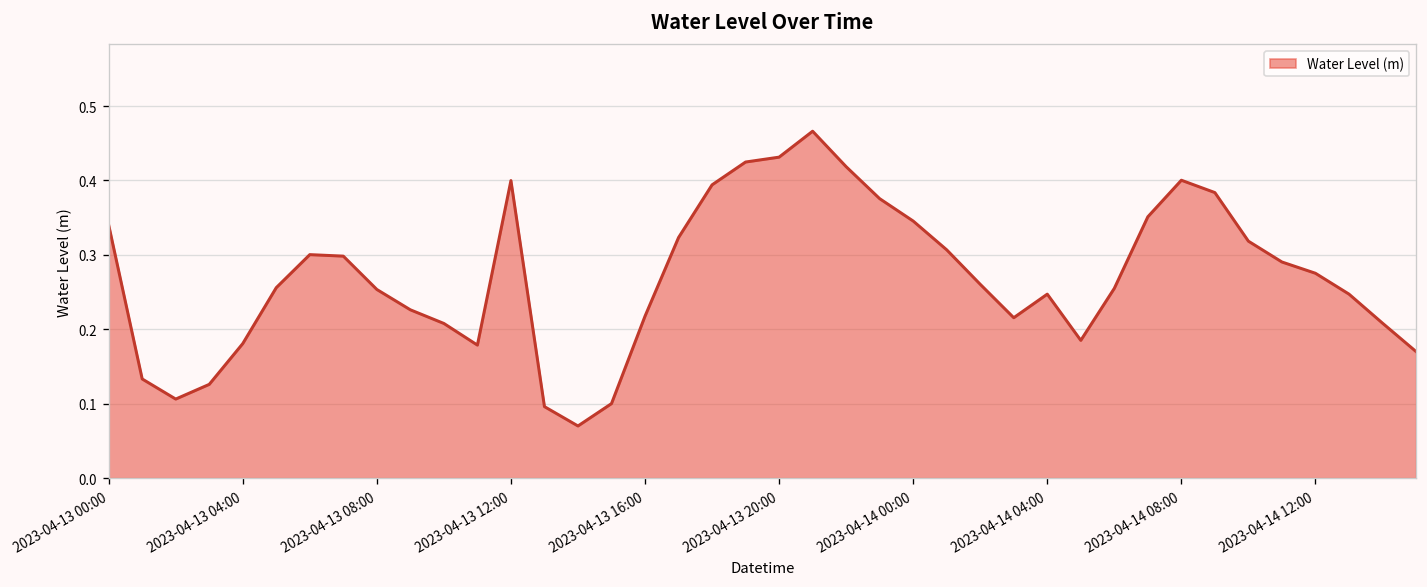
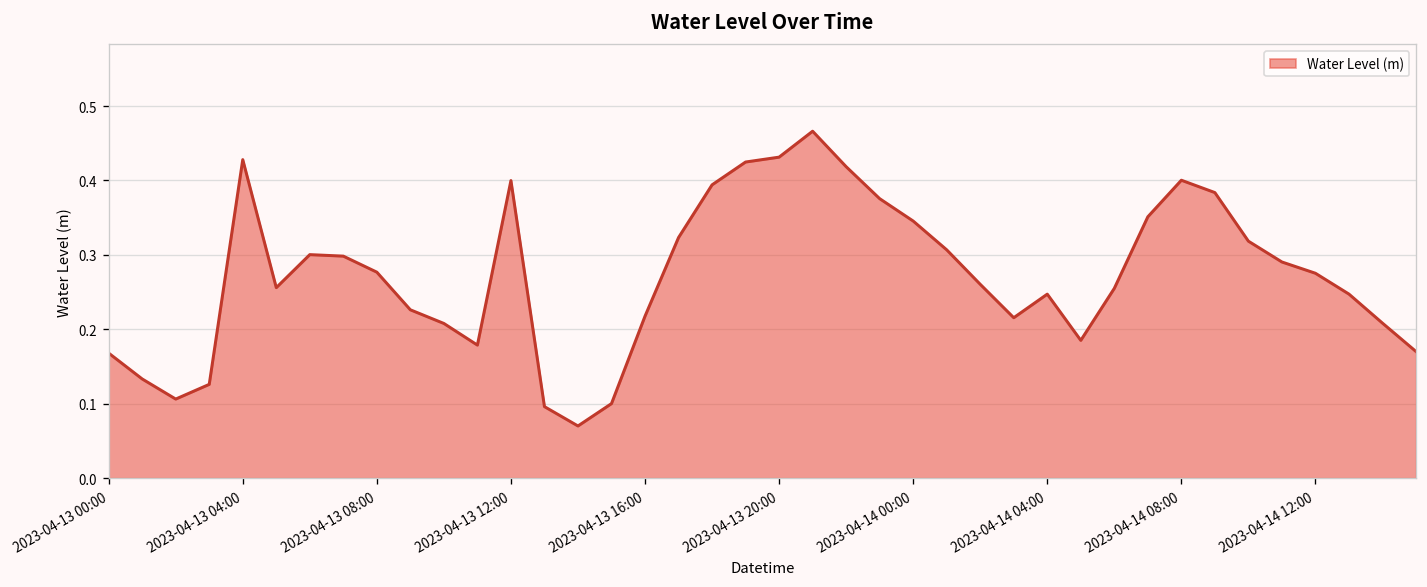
2023-04-13 00:00: 0.34 -> 0.17
2023-04-13 04:00: 0.18 -> 0.43
2023-04-13 08:00: 0.25 -> 0.28
